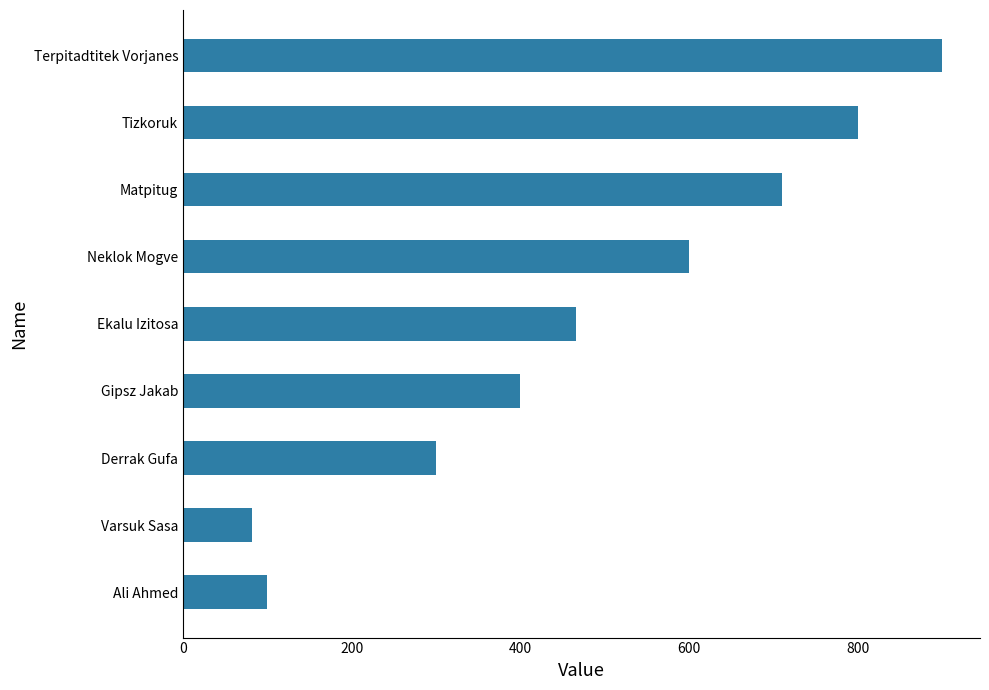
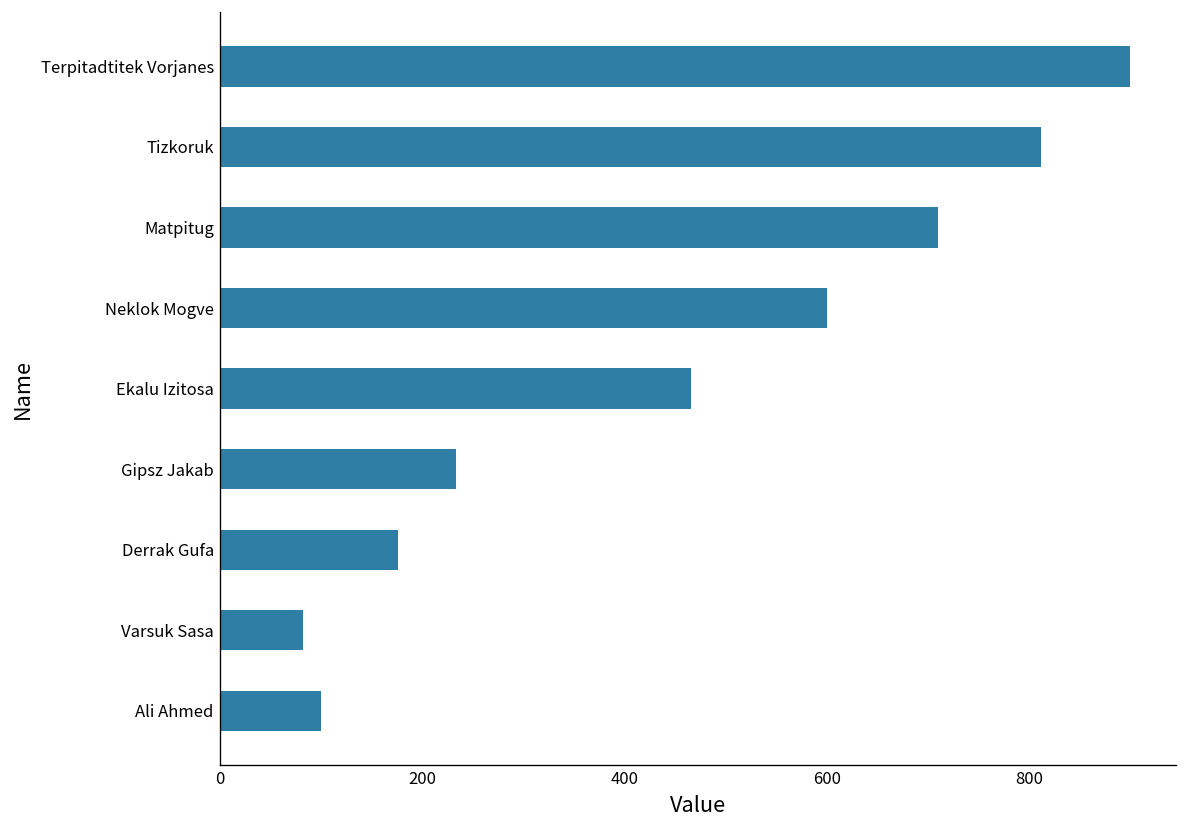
Tizkoruk: 800 -> 810
Gipsz Jakab: 400 -> 230
Derrak Gufa: 300 -> 180
